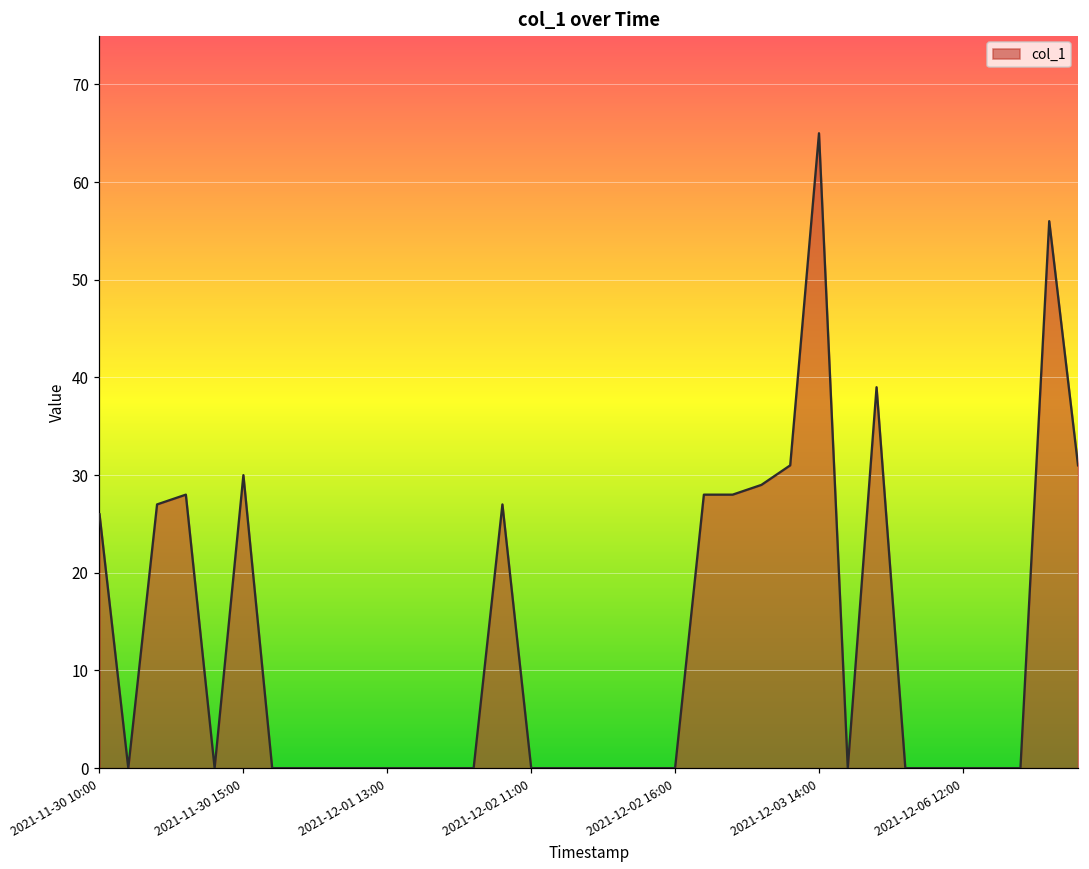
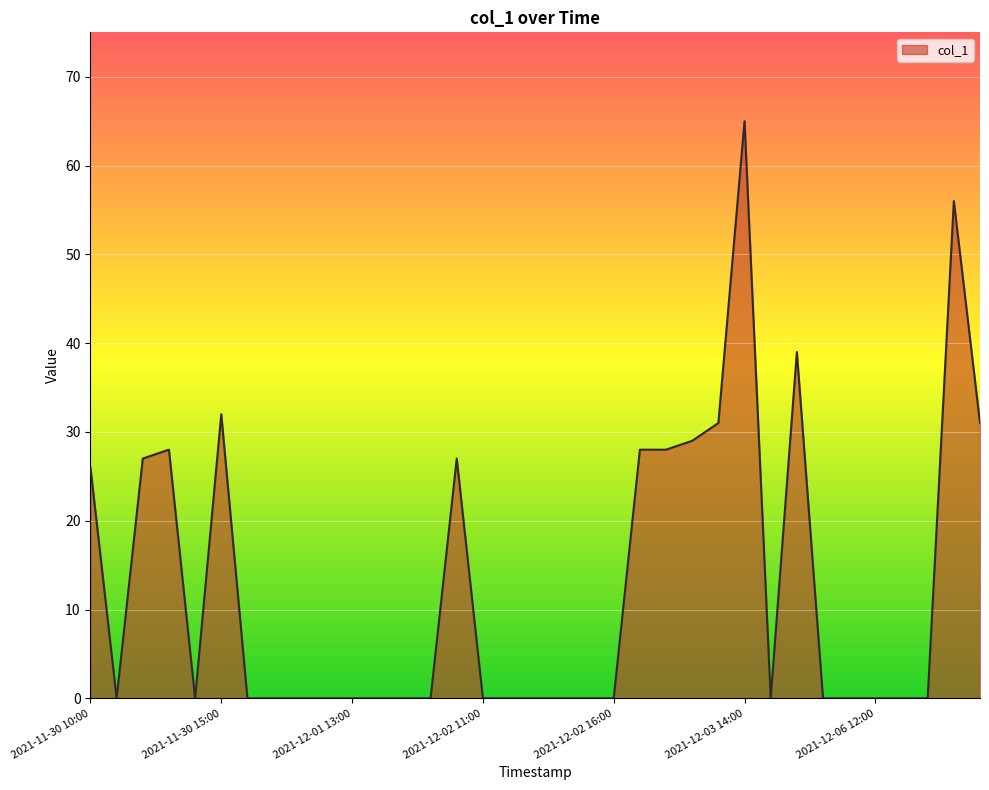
2021-11-30 15:00: 30 -> 32
